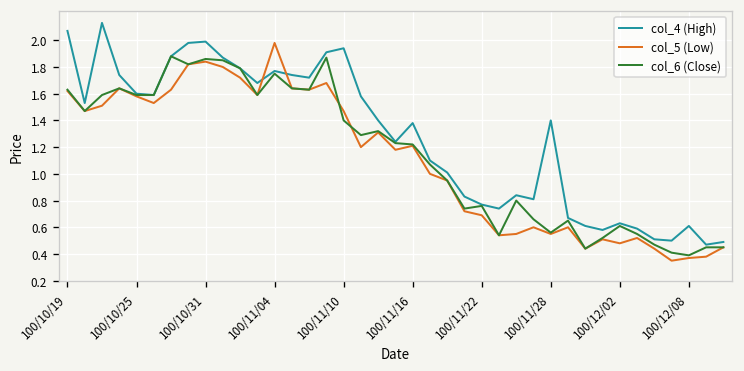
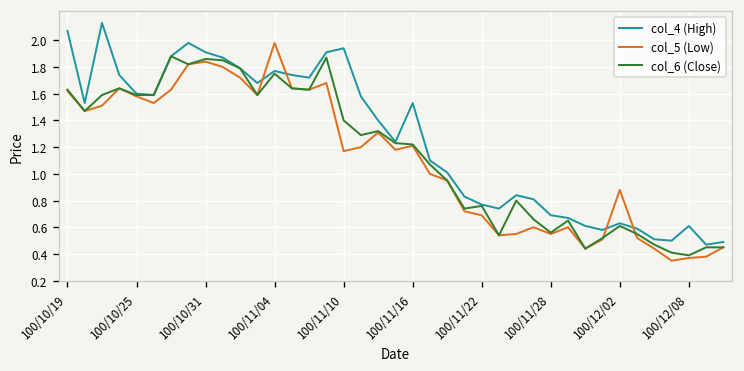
col_4 (High), 100/10/31: 1.99 -> 1.91
col_5 (Low), 100/11/10: 1.47 -> 1.17
col_4 (High), 100/11/16: 1.38 -> 1.53
col_4 (High), 100/11/28: 1.40 -> 0.69
col_5 (Low), 100/12/02: 0.48 -> 0.88
